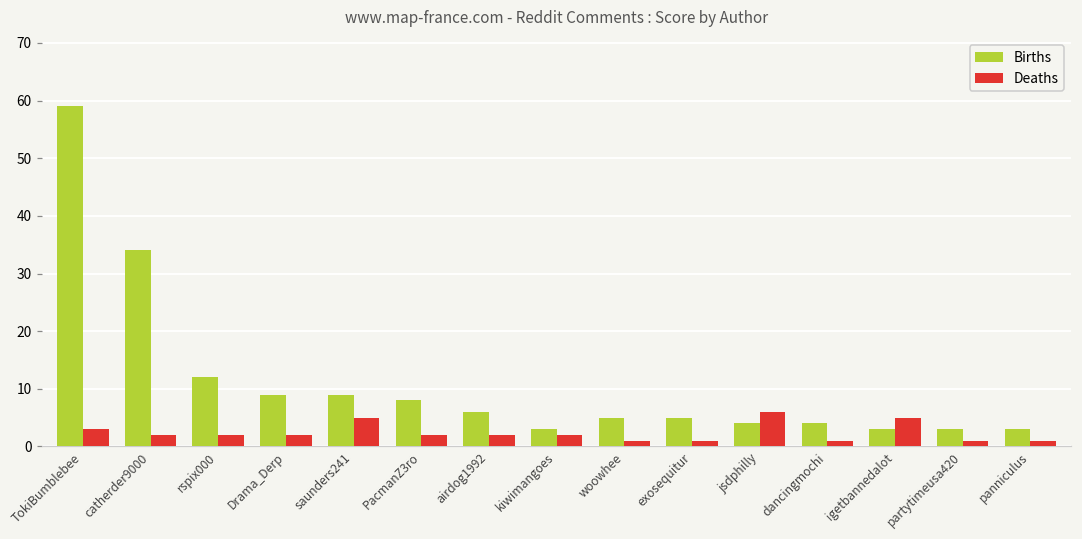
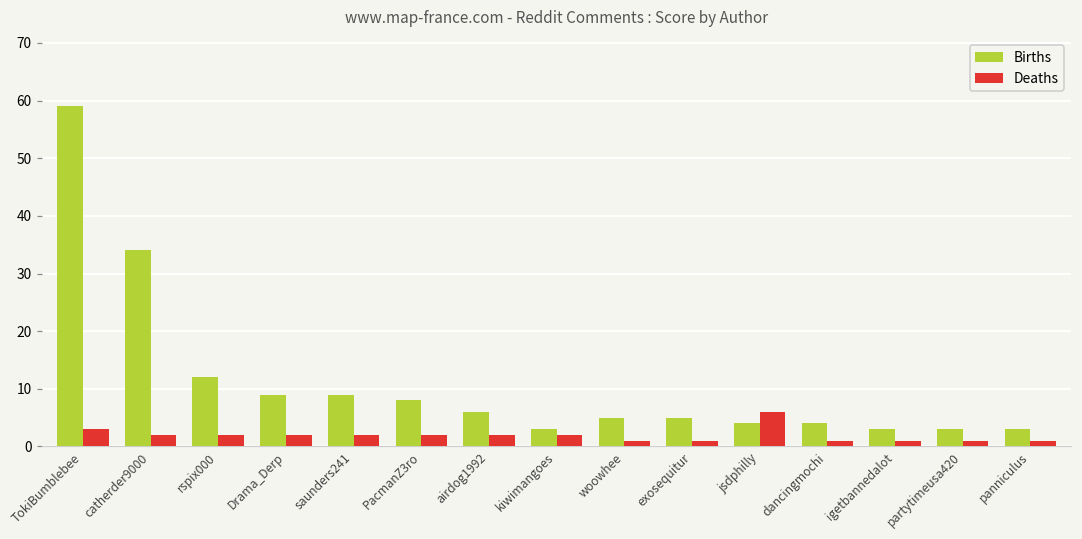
Deaths, saunders241: 5 -> 2
Deaths, igetbannedalot: 5 -> 1
